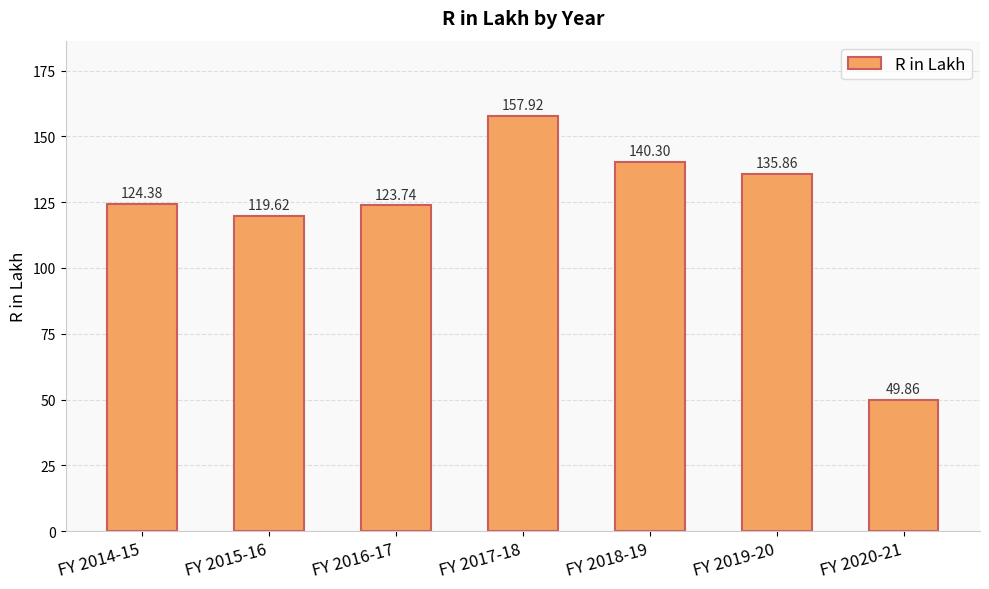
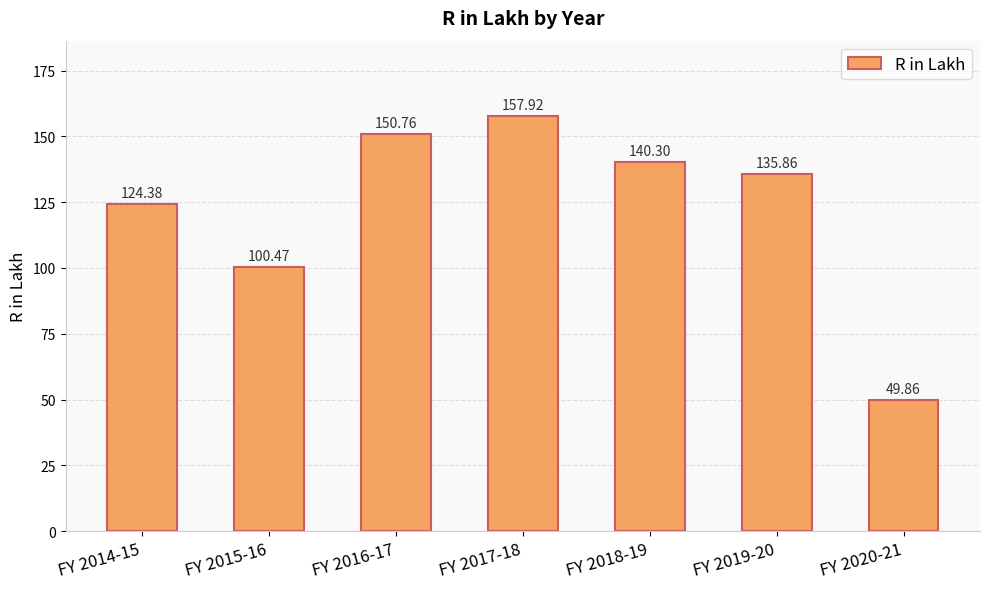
FY 2015-16: 119.62 -> 100.47
FY 2016-17: 123.74 -> 150.76
